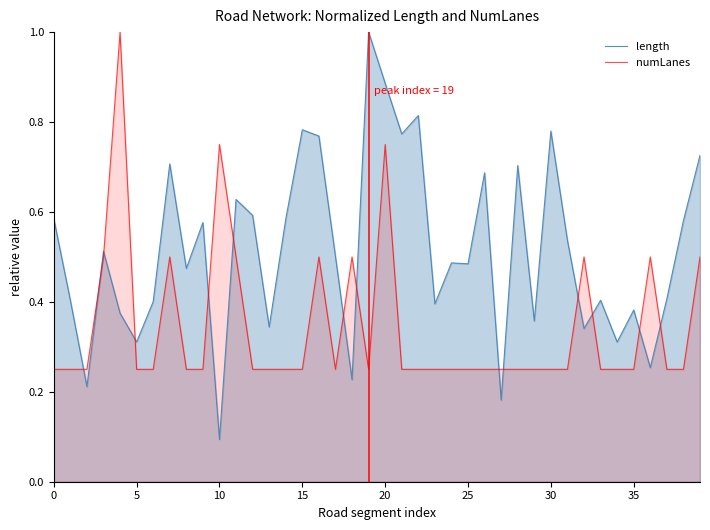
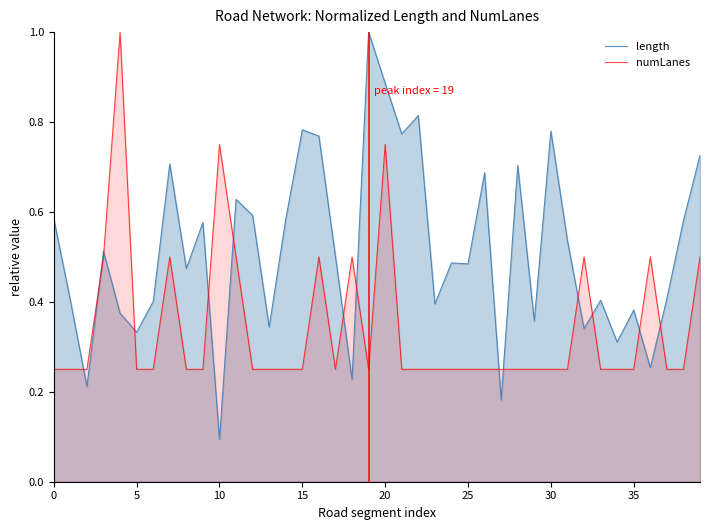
length, 5: 0.31 -> 0.33
